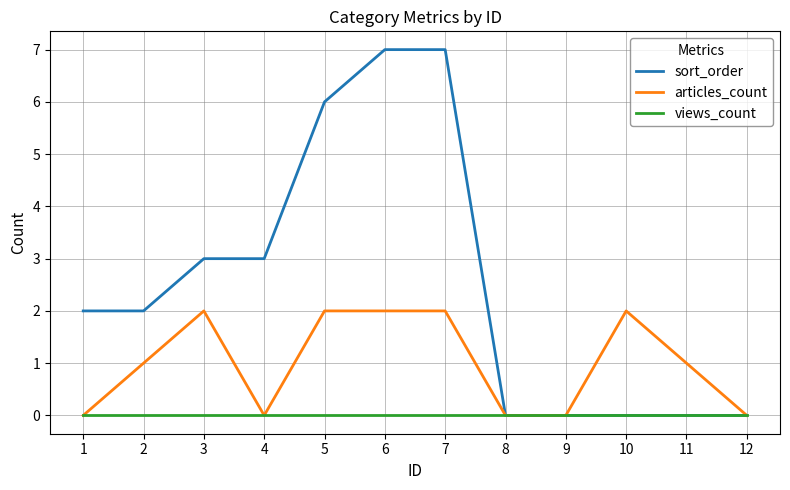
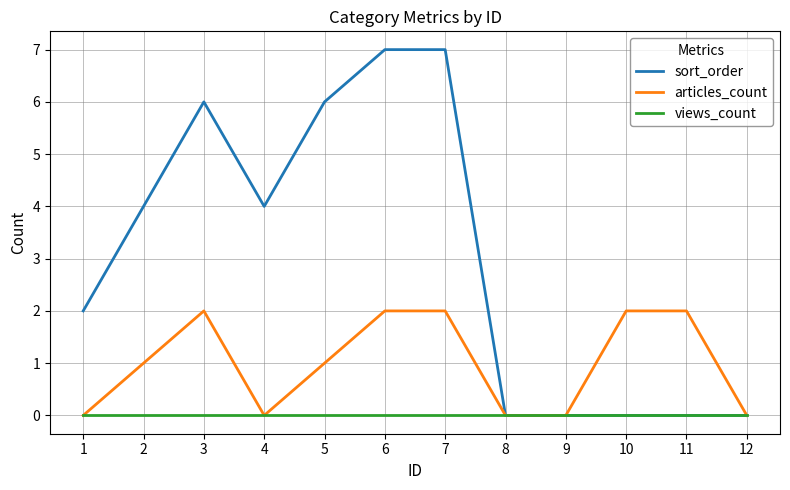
sort_order, 2: 2 -> 4
sort_order, 3: 3 -> 6
sort_order, 4: 3 -> 4
articles_count, 5: 2 -> 1
articles_count, 11: 1 -> 2
